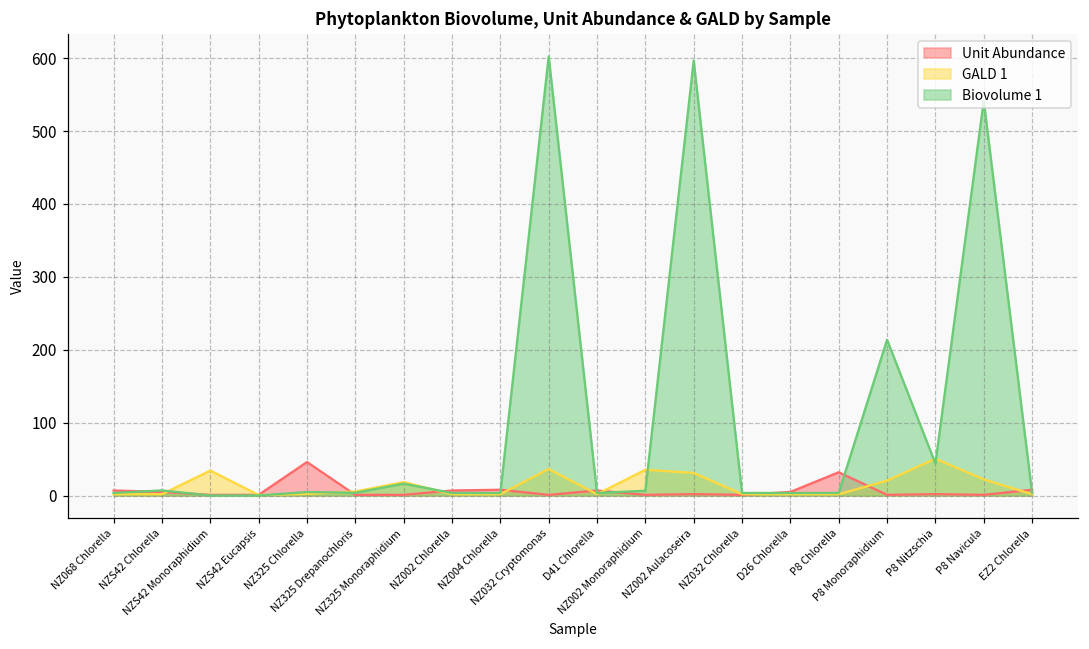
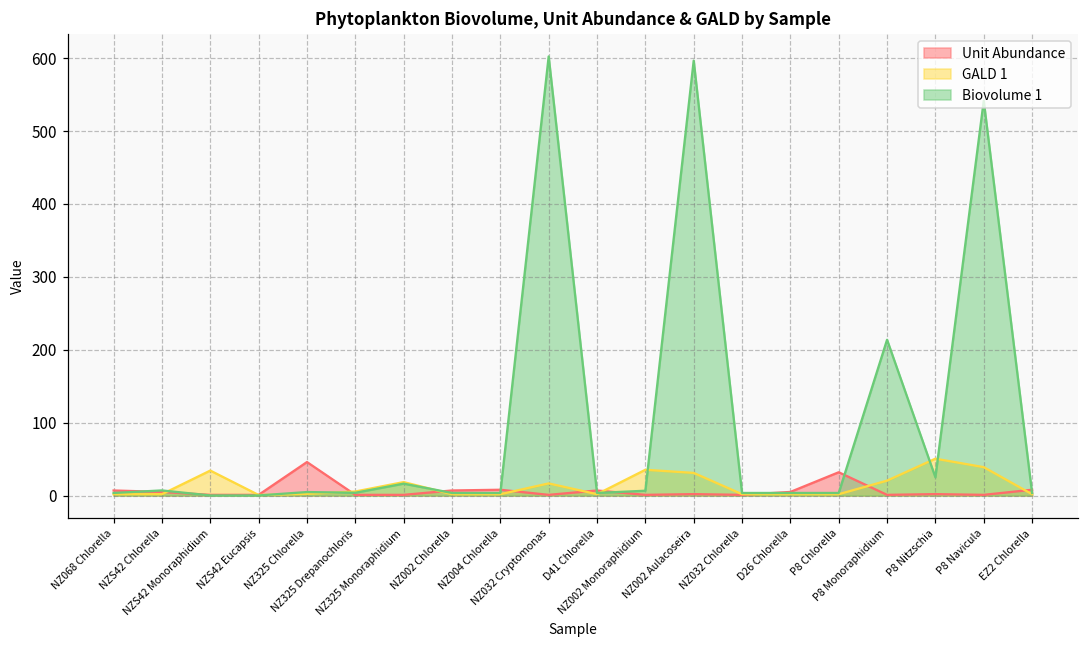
GALD 1, NZ032 Cryptomonas: 40 -> 20
Biovolume 1, P8 Nitzschia: 40 -> 30
GALD 1, P8 Navicula: 20 -> 40
